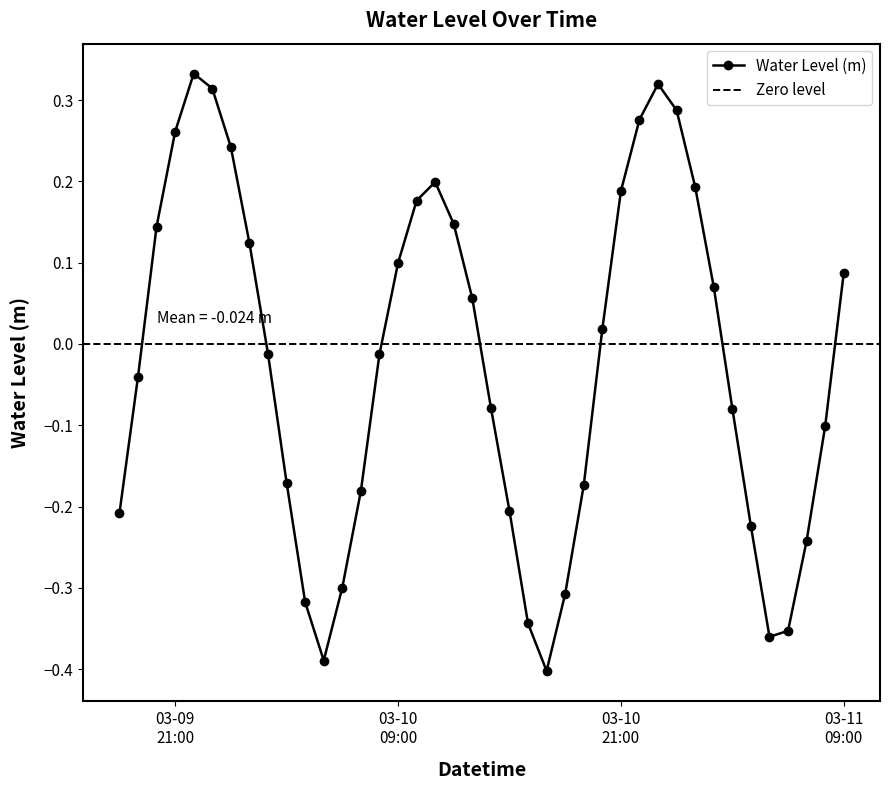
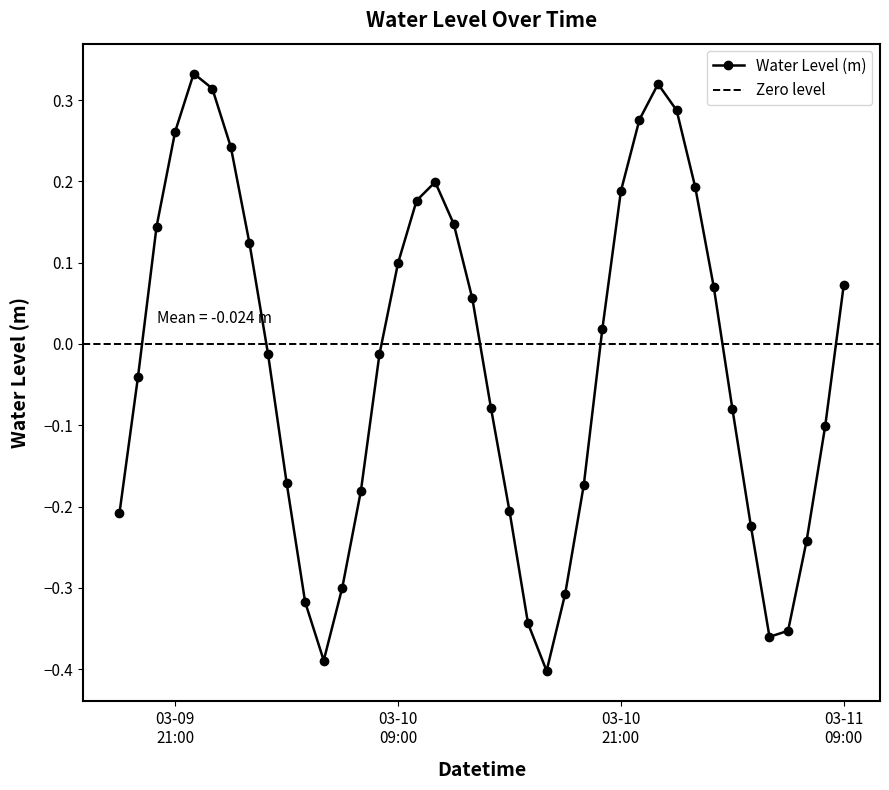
03-11 09:00: 0.09 -> 0.07
